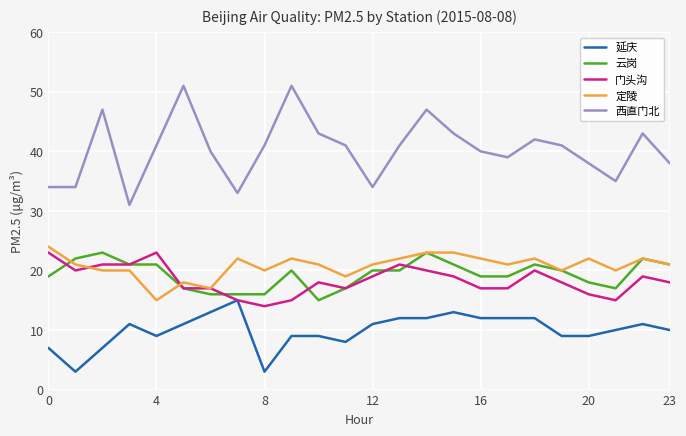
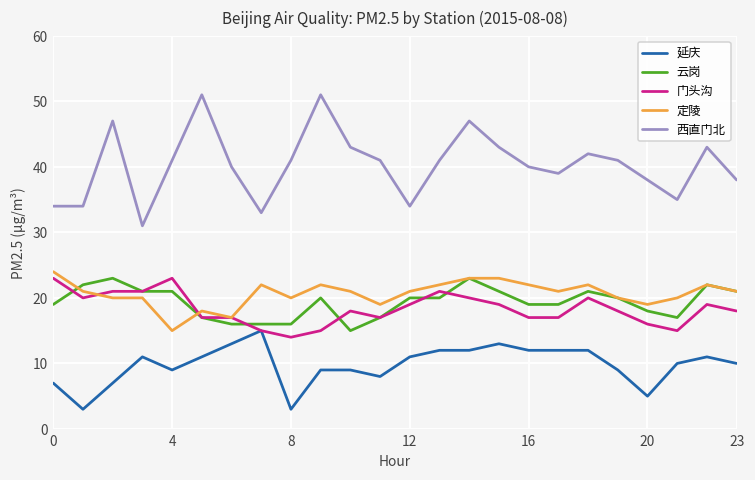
延庆, 20: 9 -> 5
定陵, 20: 22 -> 19
